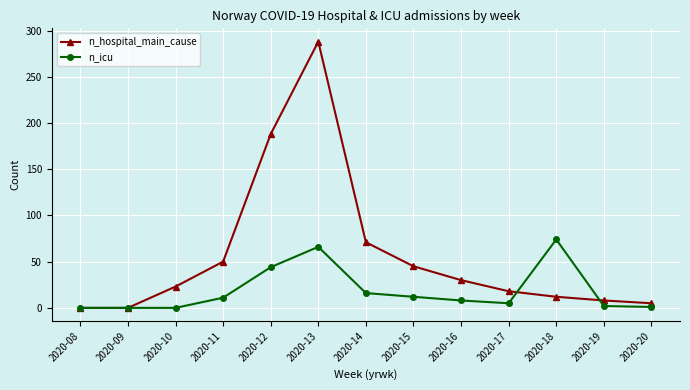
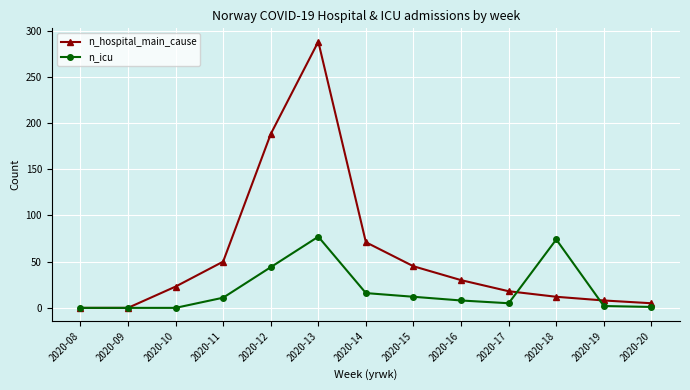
n_icu, 2020-13: 70 -> 80
